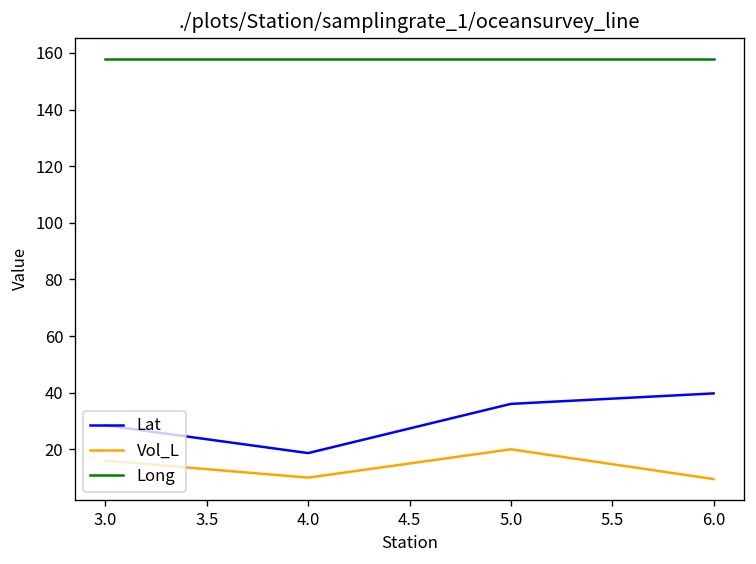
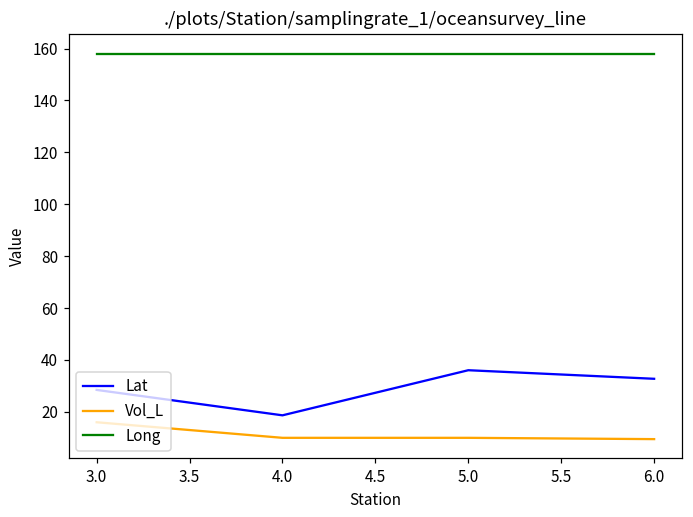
Vol_L, 5.0: 20 -> 10
Lat, 6.0: 40 -> 33
